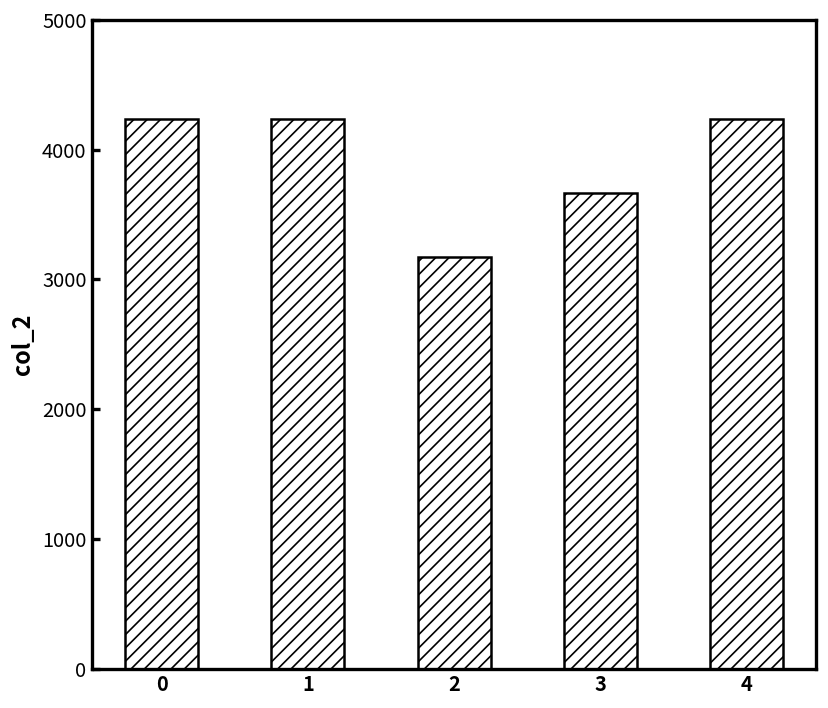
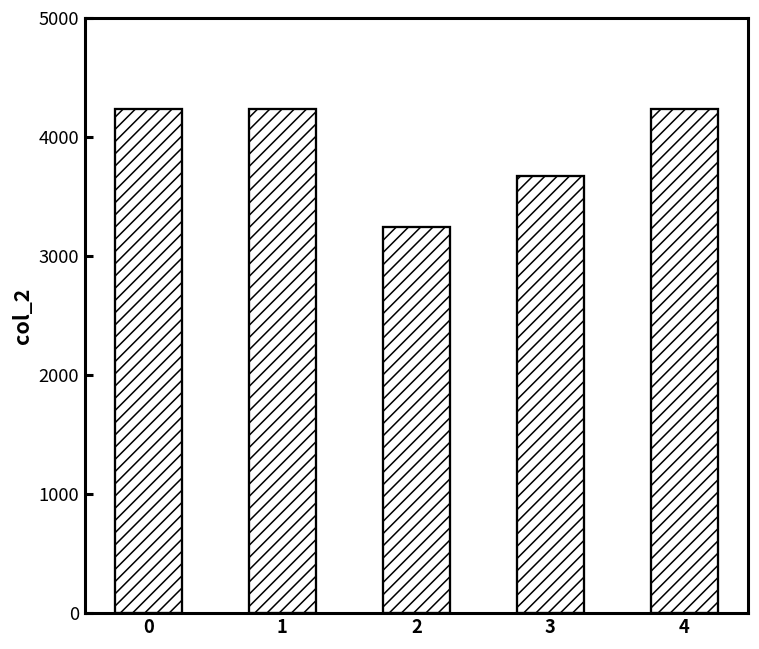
2: 3170 -> 3250
